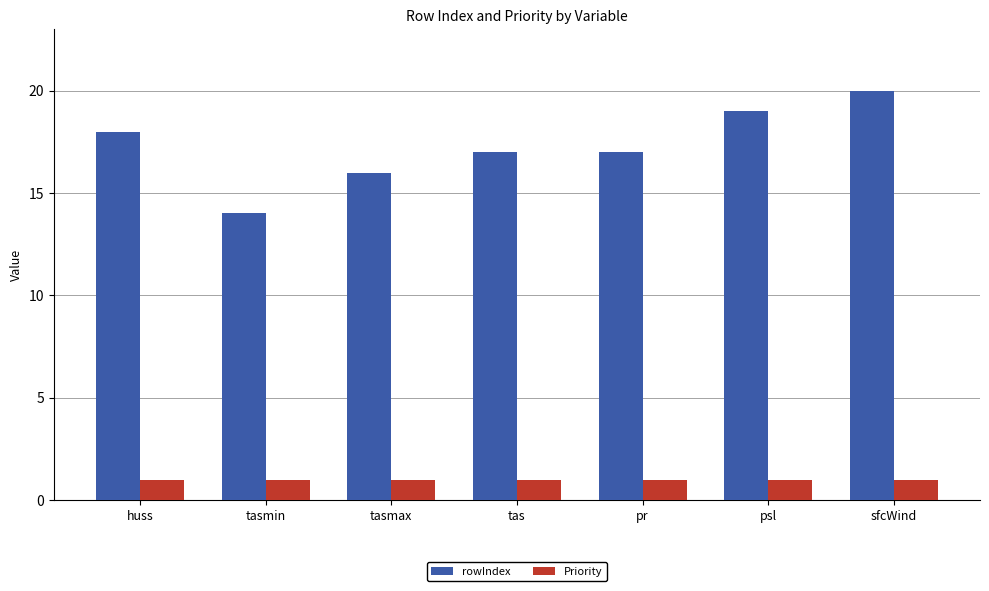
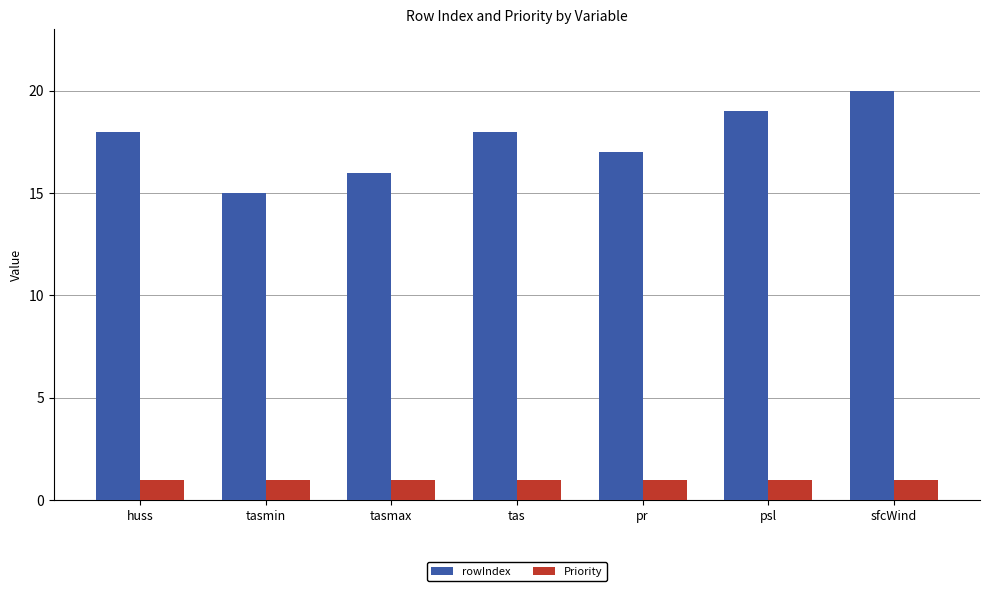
rowIndex, tasmin: 14 -> 15
rowIndex, tas: 17 -> 18
